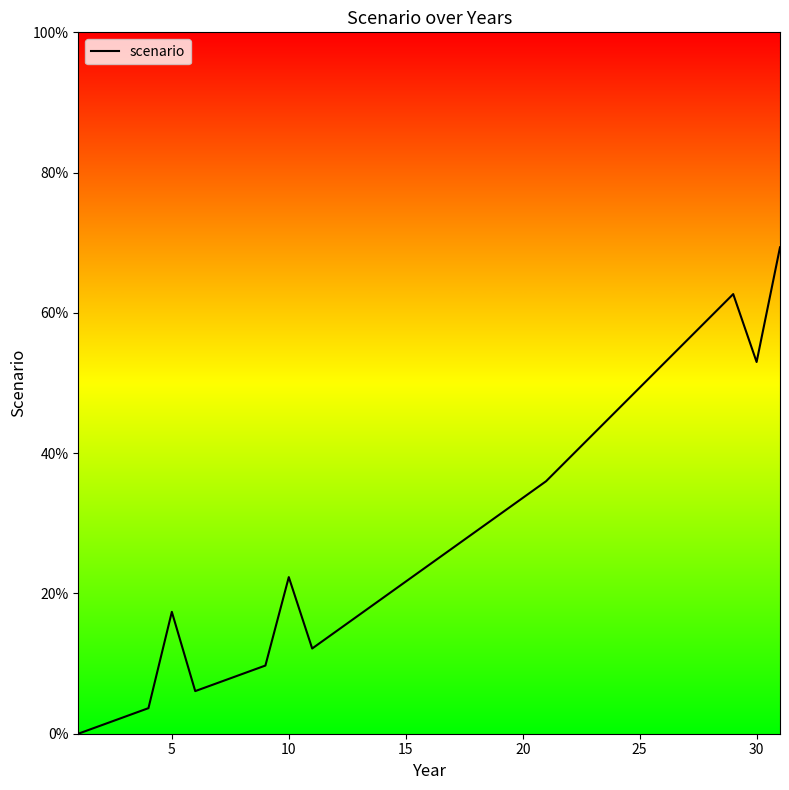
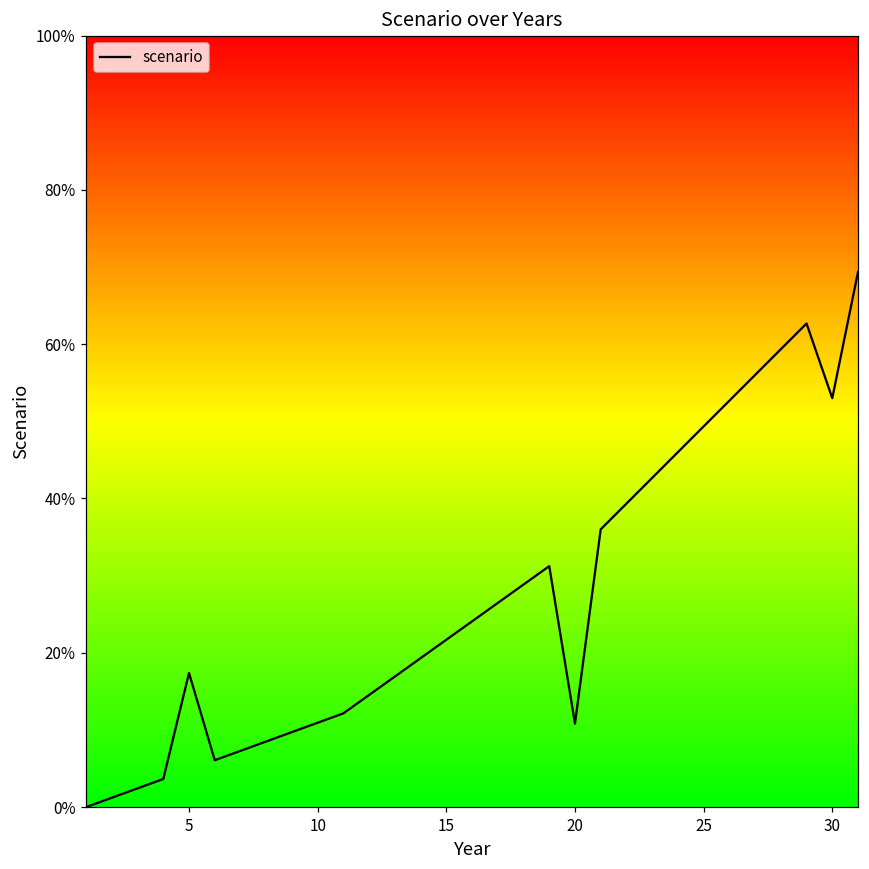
10: 22% -> 11%
20: 34% -> 11%
